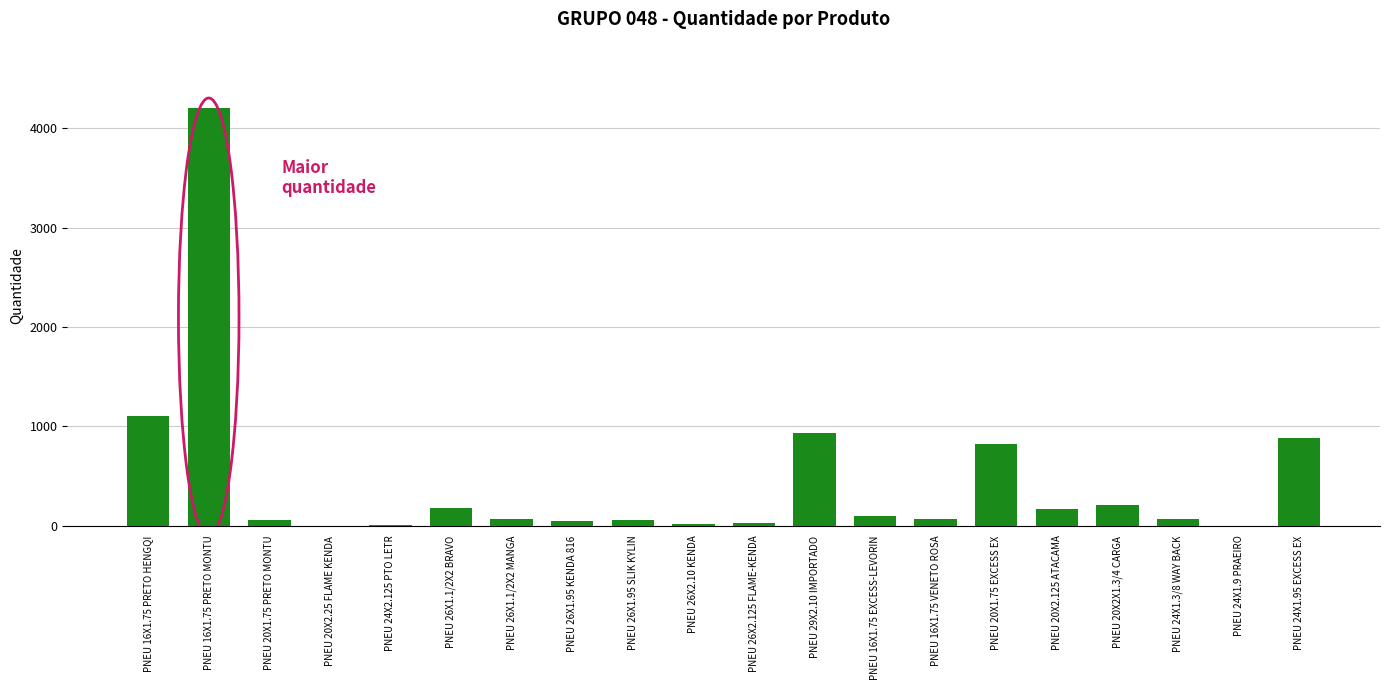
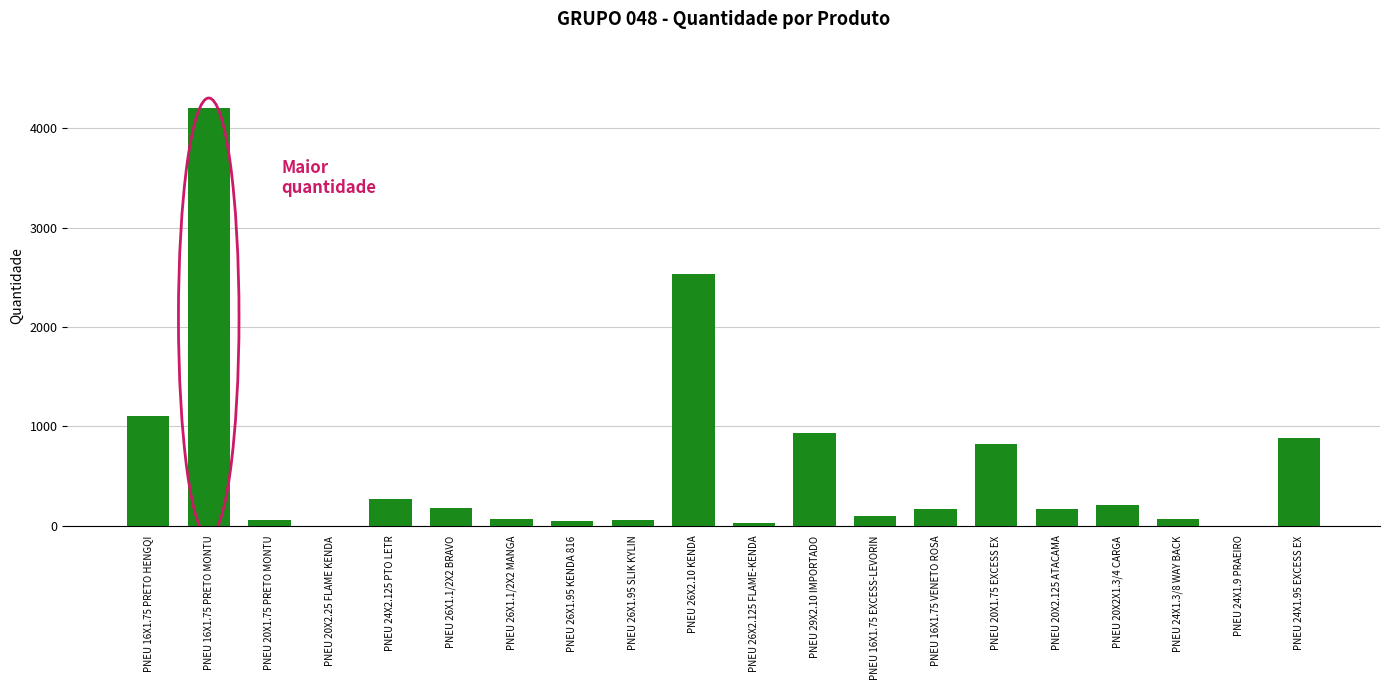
PNEU 24X2.125 PTO LETR: 0 -> 300
PNEU 26X2.10 KENDA: 0 -> 2500
PNEU 16X1.75 VENETO ROSA: 100 -> 200
